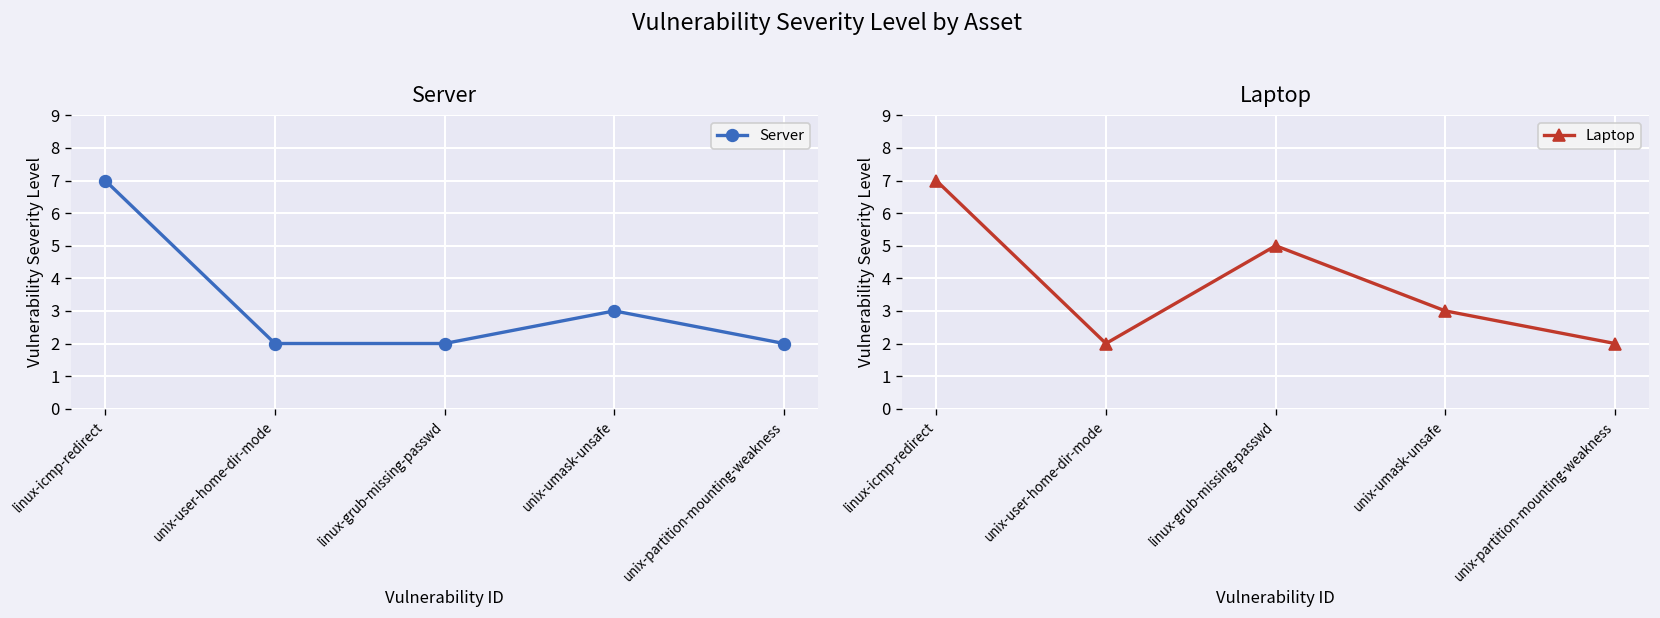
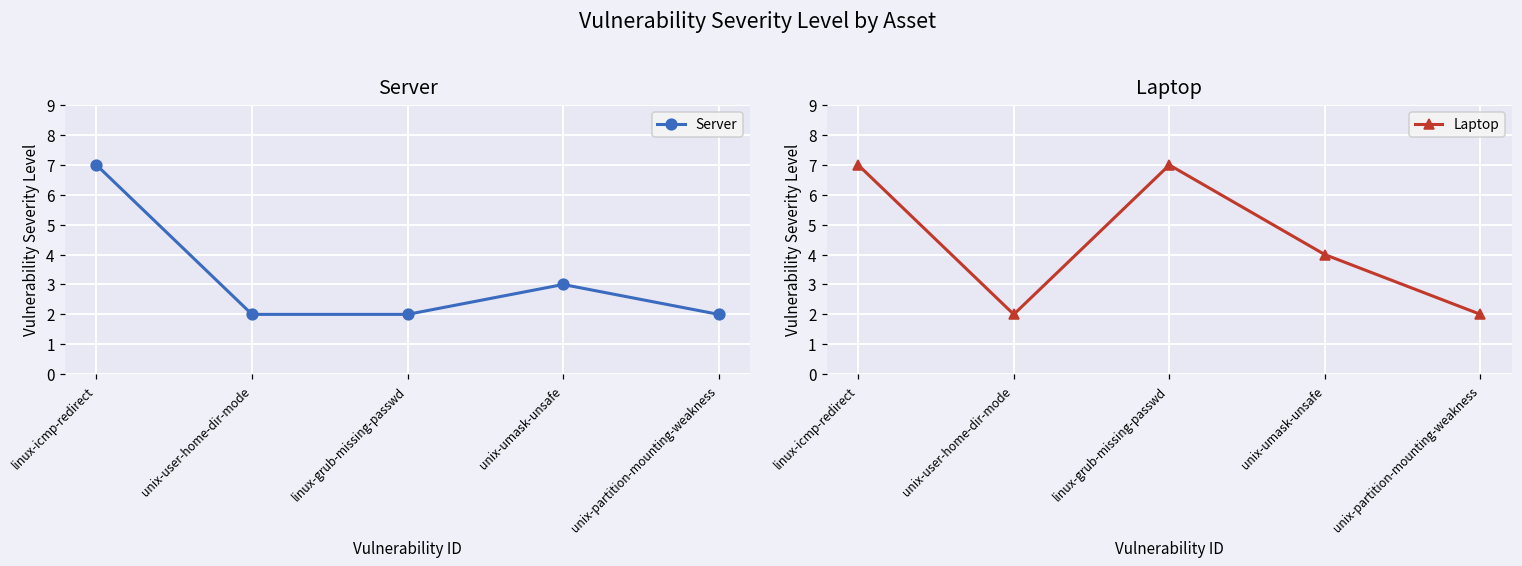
Laptop, linux-grub-missing-passwd: 5 -> 7
Laptop, unix-umask-unsafe: 3 -> 4
